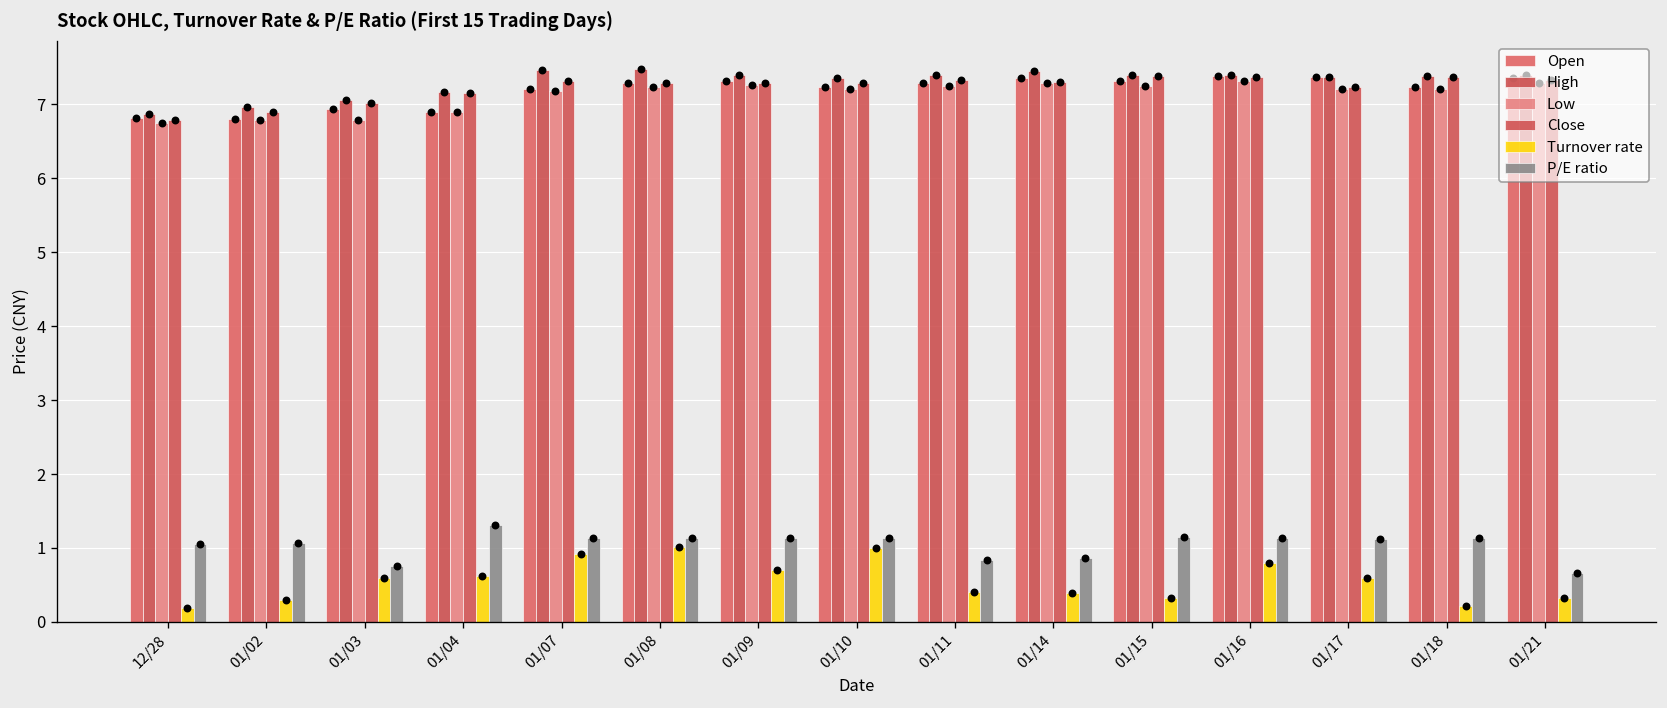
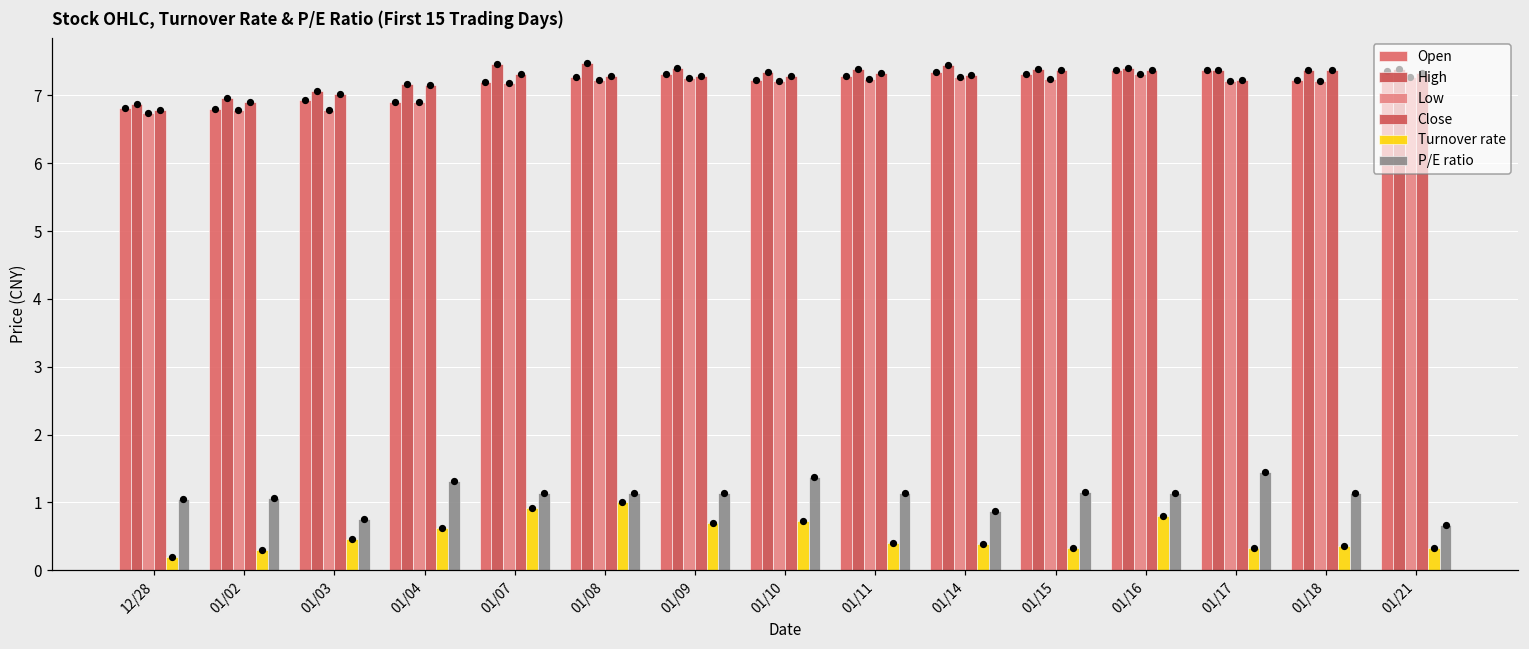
Turnover rate, 01/03: 0.6 -> 0.5
Turnover rate, 01/10: 1.0 -> 0.7
P/E ratio, 01/10: 1.1 -> 1.4
P/E ratio, 01/11: 0.8 -> 1.1
Turnover rate, 01/17: 0.6 -> 0.3
P/E ratio, 01/17: 1.1 -> 1.5
Turnover rate, 01/18: 0.2 -> 0.4
